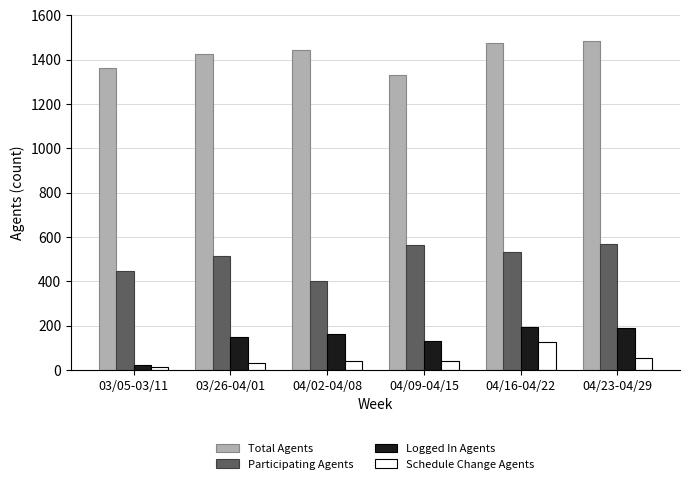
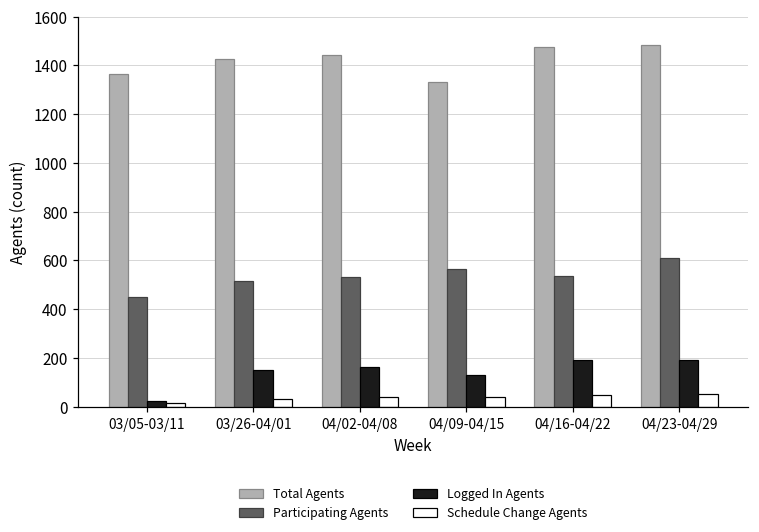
Participating Agents, 04/02-04/08: 400 -> 530
Schedule Change Agents, 04/16-04/22: 130 -> 50
Participating Agents, 04/23-04/29: 570 -> 610
